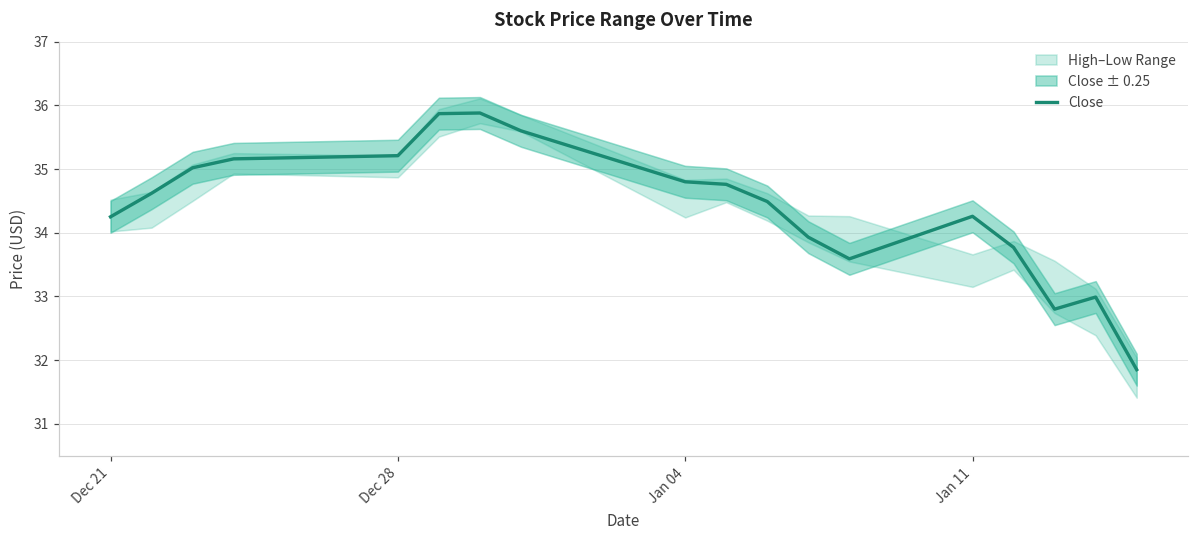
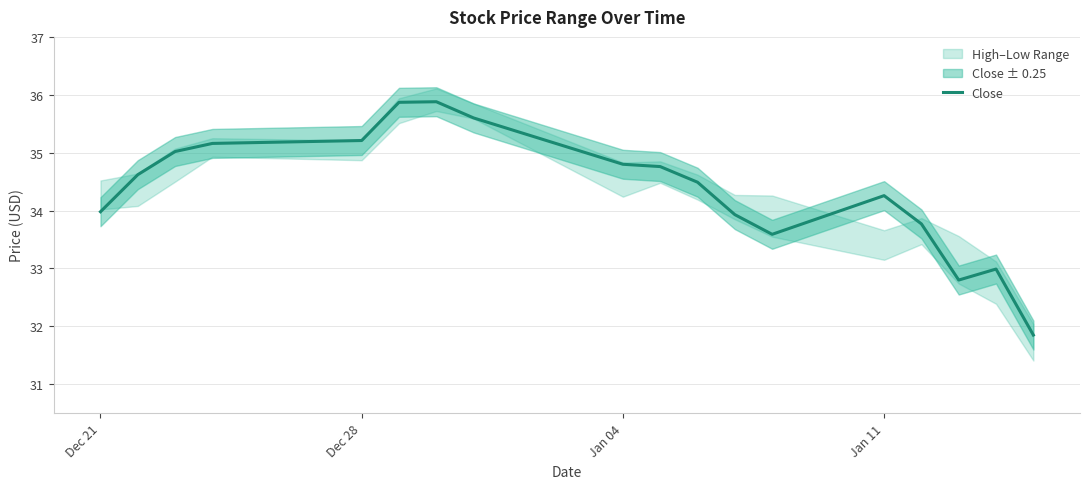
Close, Dec 21: 34.3 -> 34.0
